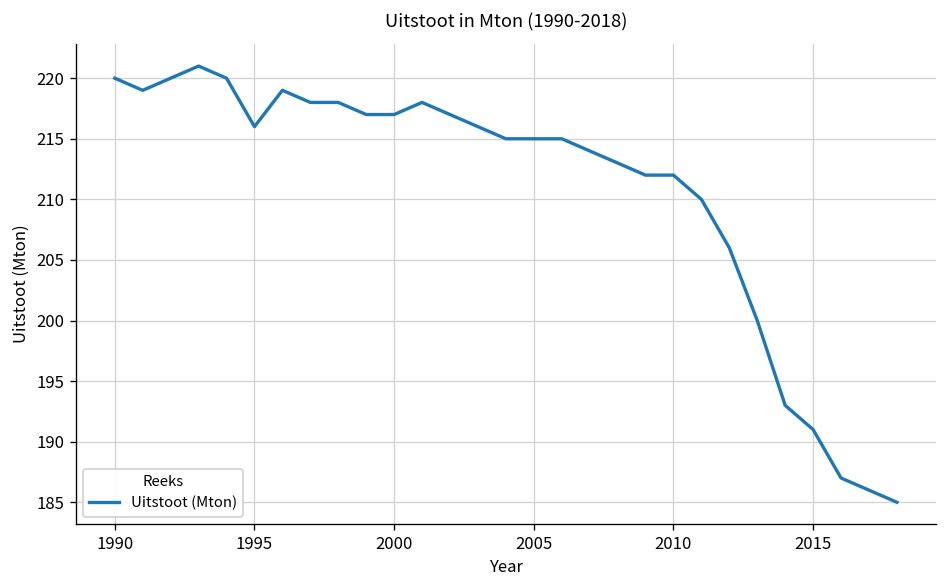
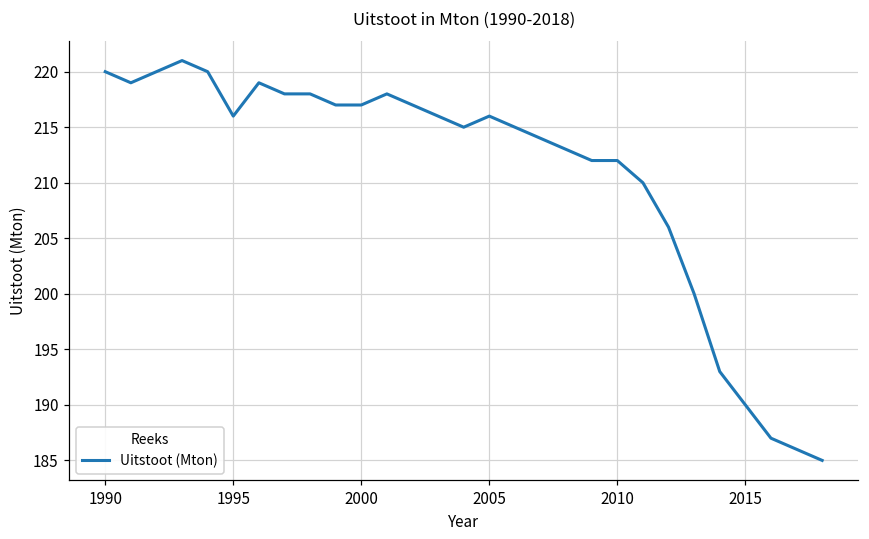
2005: 215 -> 216
2015: 191 -> 190
